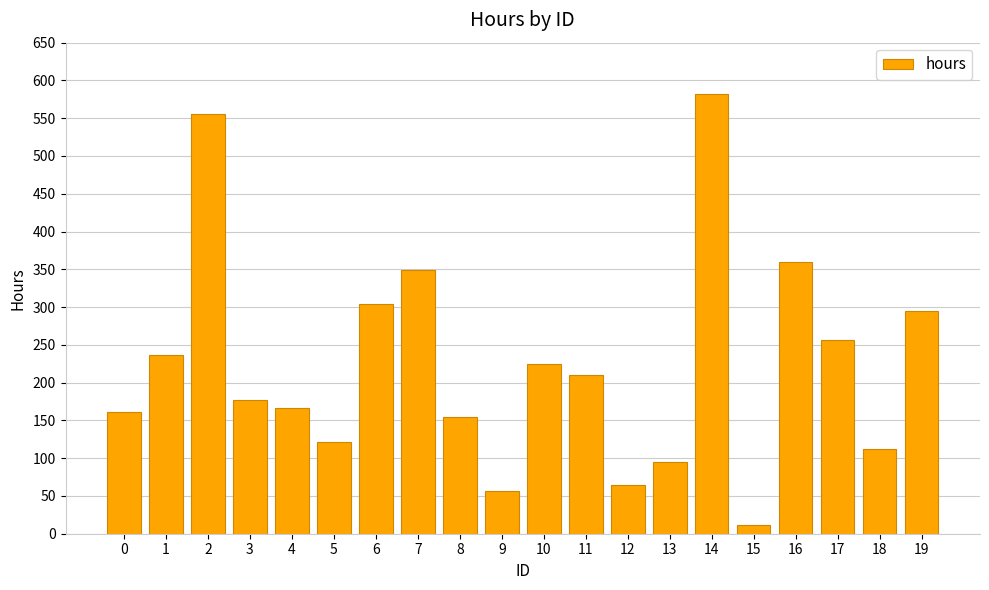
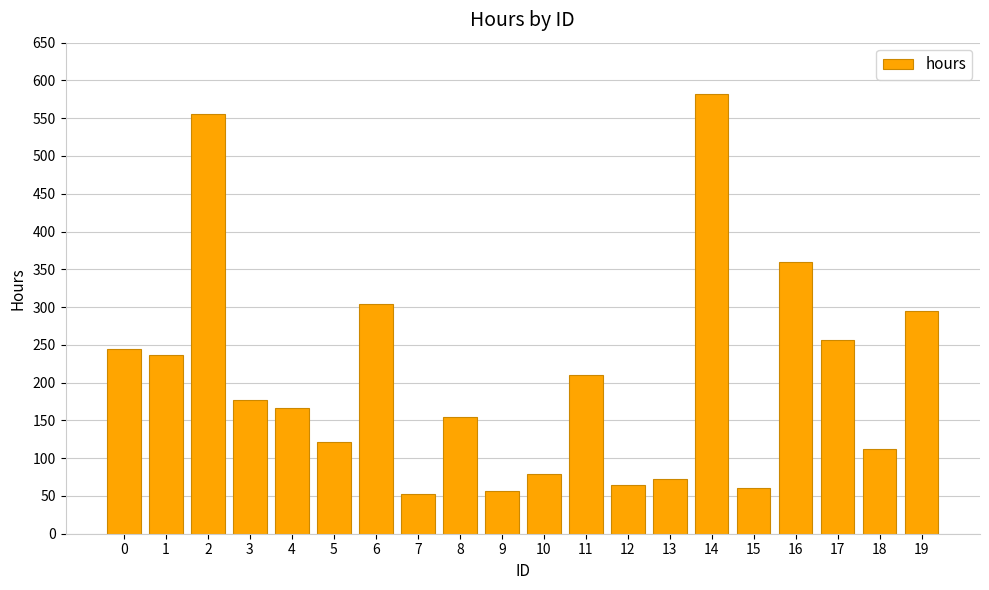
0: 160 -> 240
7: 350 -> 50
10: 220 -> 80
13: 100 -> 70
15: 10 -> 60
